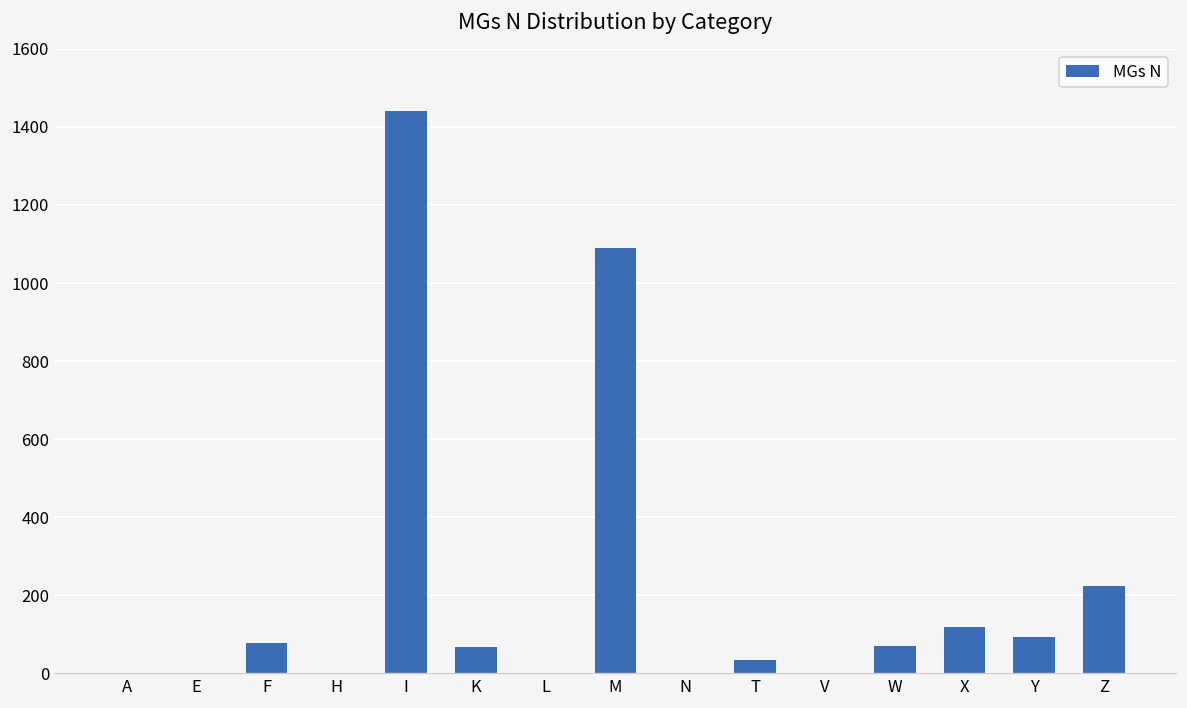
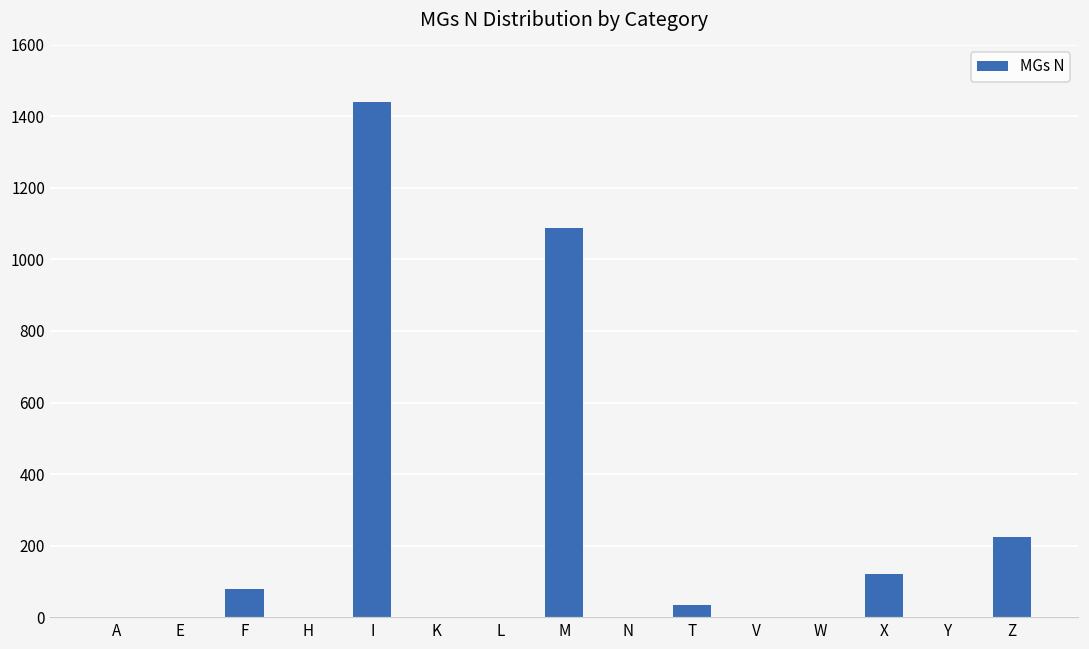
K: 70 -> 0
W: 70 -> 0
Y: 90 -> 0
